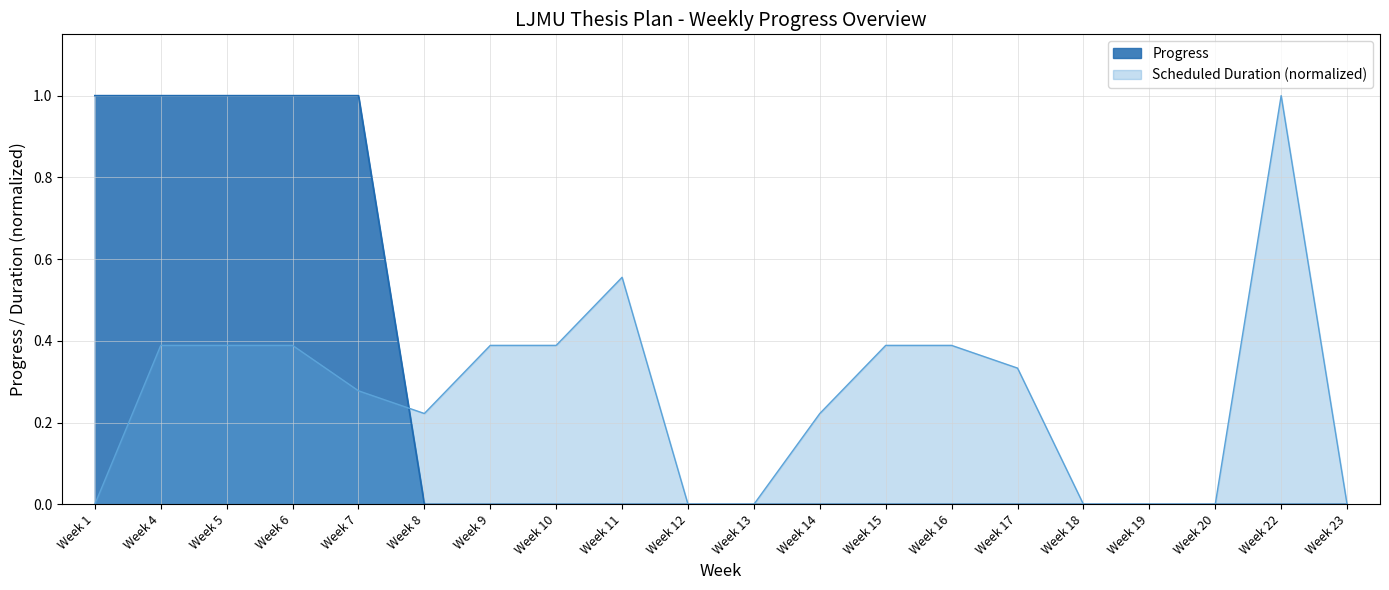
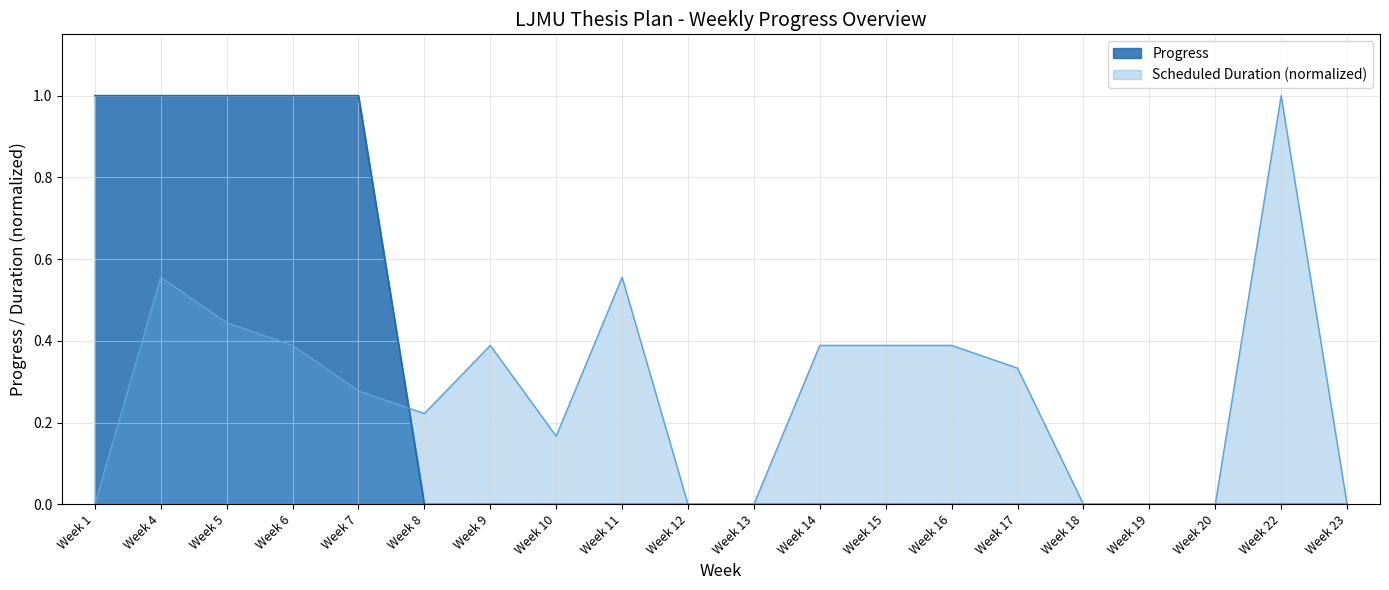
Scheduled Duration (normalized), Week 4: 0.39 -> 0.56
Scheduled Duration (normalized), Week 5: 0.39 -> 0.44
Scheduled Duration (normalized), Week 10: 0.39 -> 0.17
Scheduled Duration (normalized), Week 14: 0.22 -> 0.39
